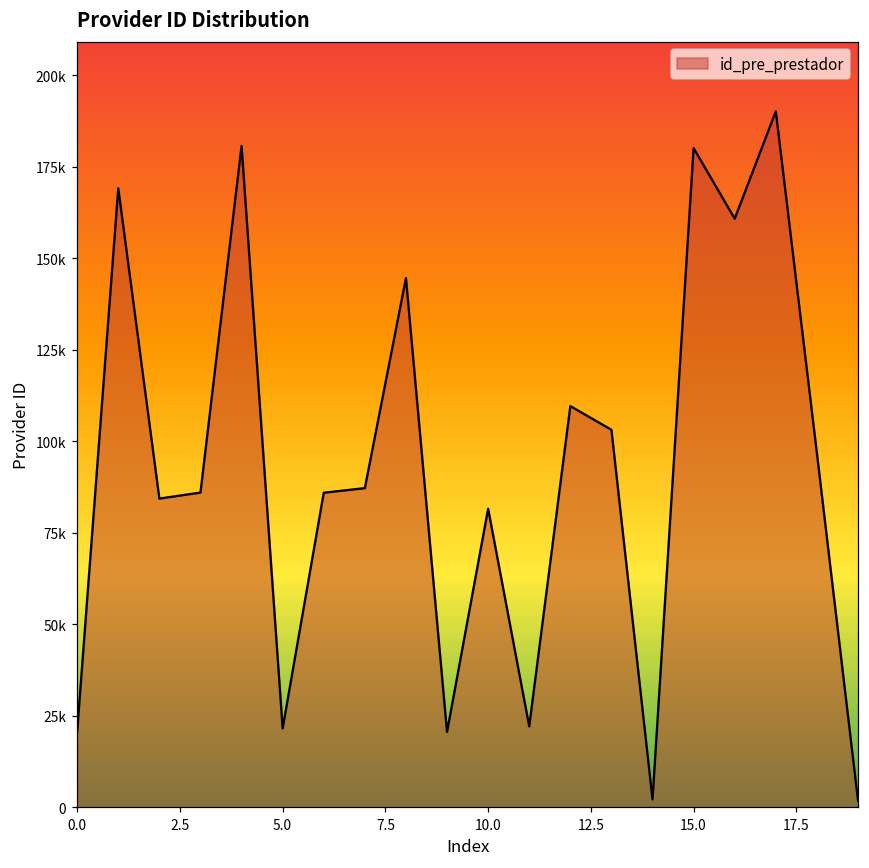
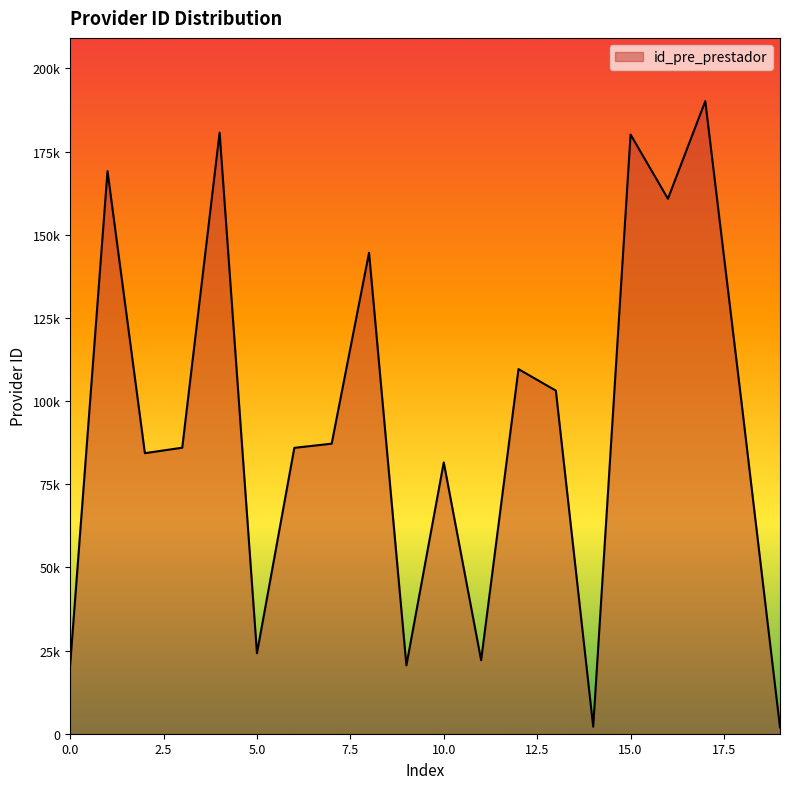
5.0: 22000 -> 24000
